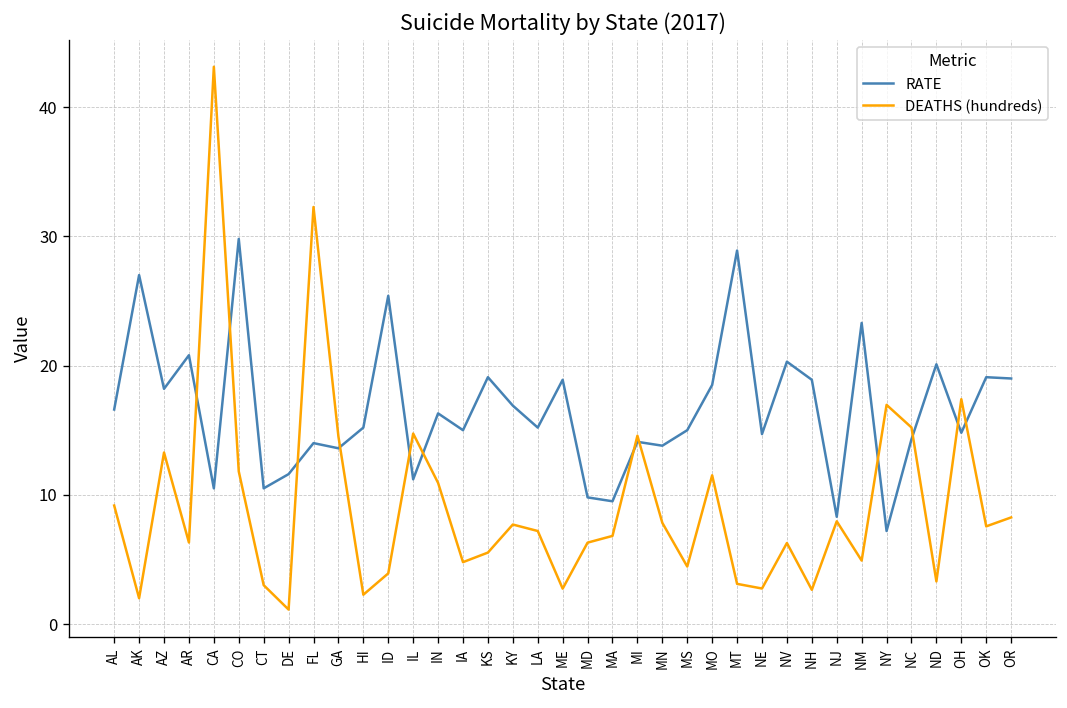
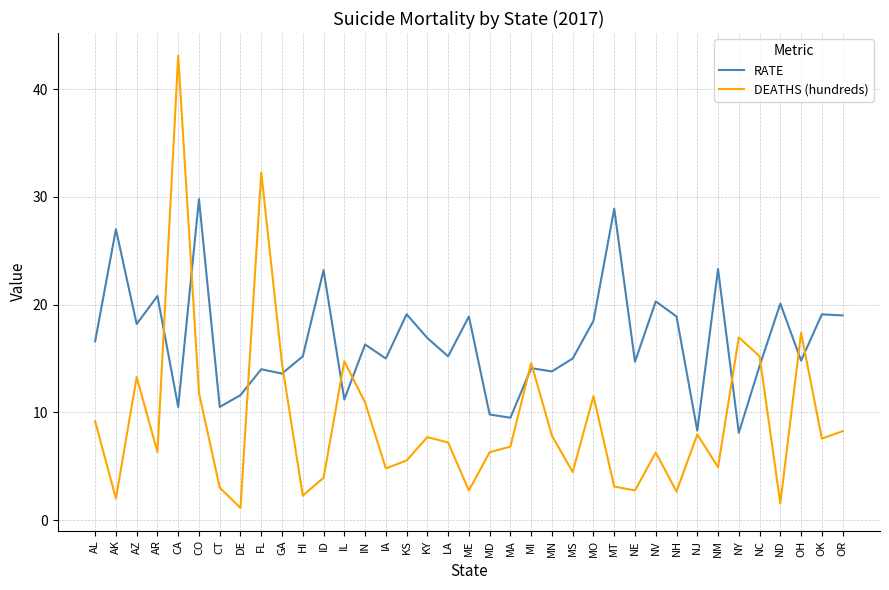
RATE, ID: 25.4 -> 23.2
RATE, NY: 7.2 -> 8.1
DEATHS (hundreds), ND: 3.3 -> 1.5
